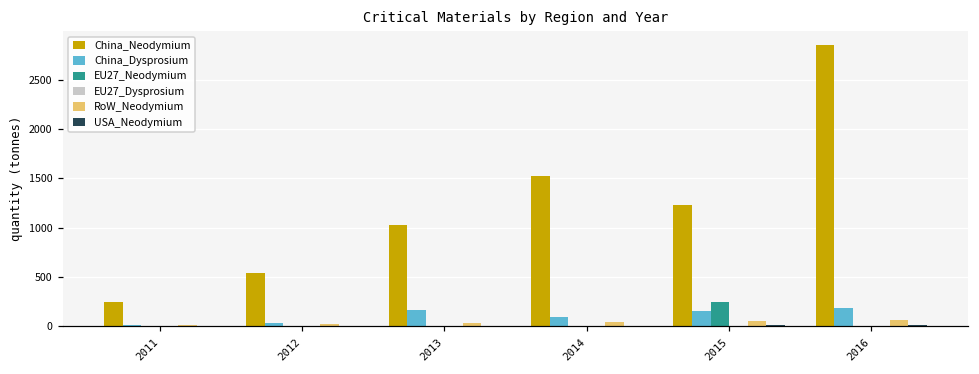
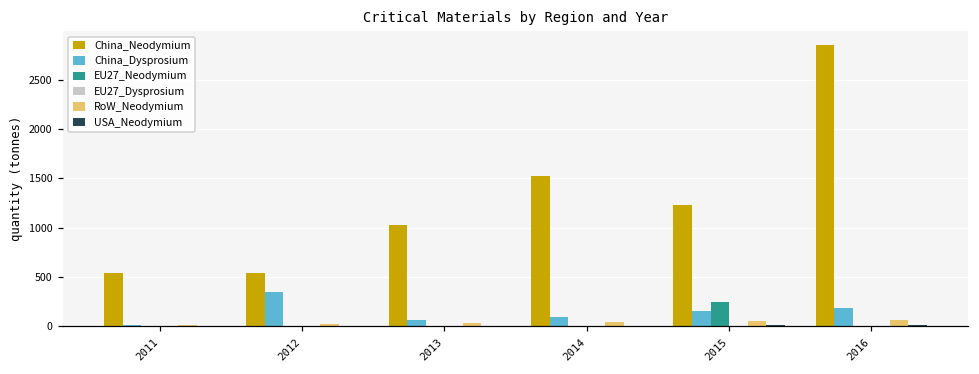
China_Neodymium, 2011: 200 -> 500
China_Dysprosium, 2012: 0 -> 300
China_Dysprosium, 2013: 200 -> 100
